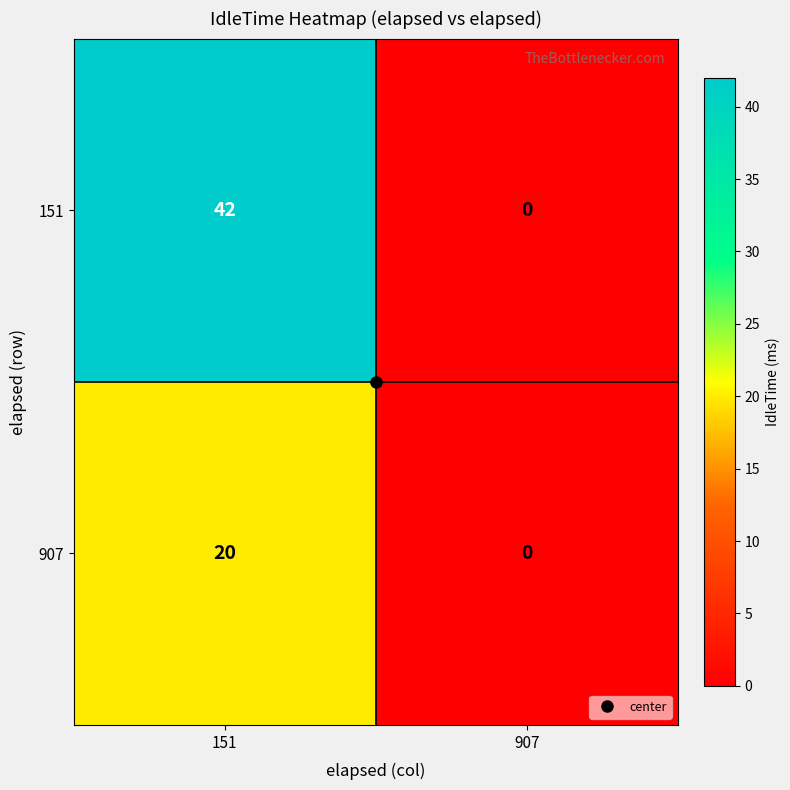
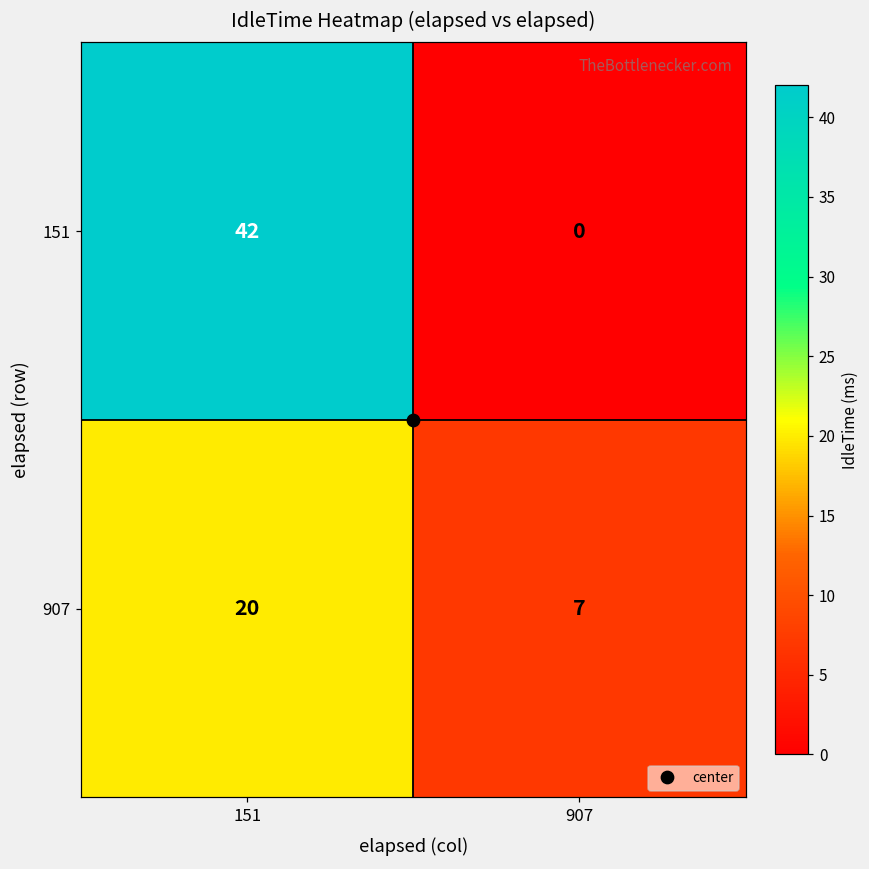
907, 907: 0 -> 7
